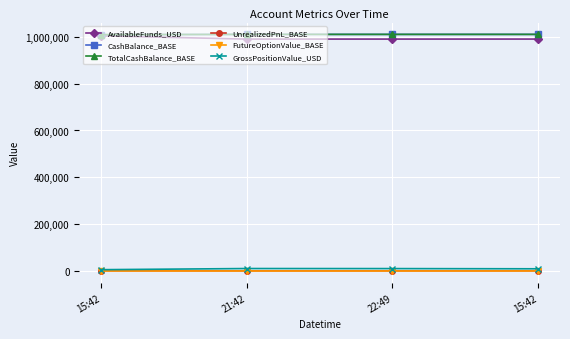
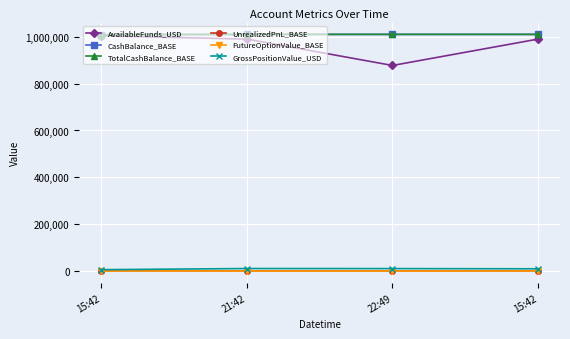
AvailableFunds_USD, 22:49: 990,000 -> 880,000
